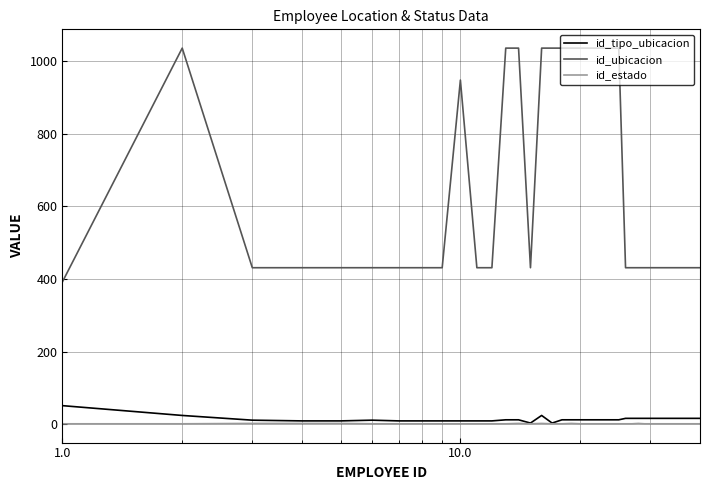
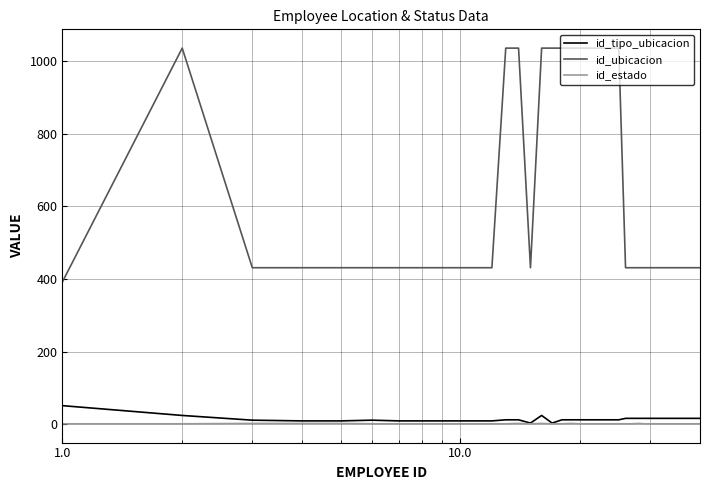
id_ubicacion, 10.0: 950 -> 430
